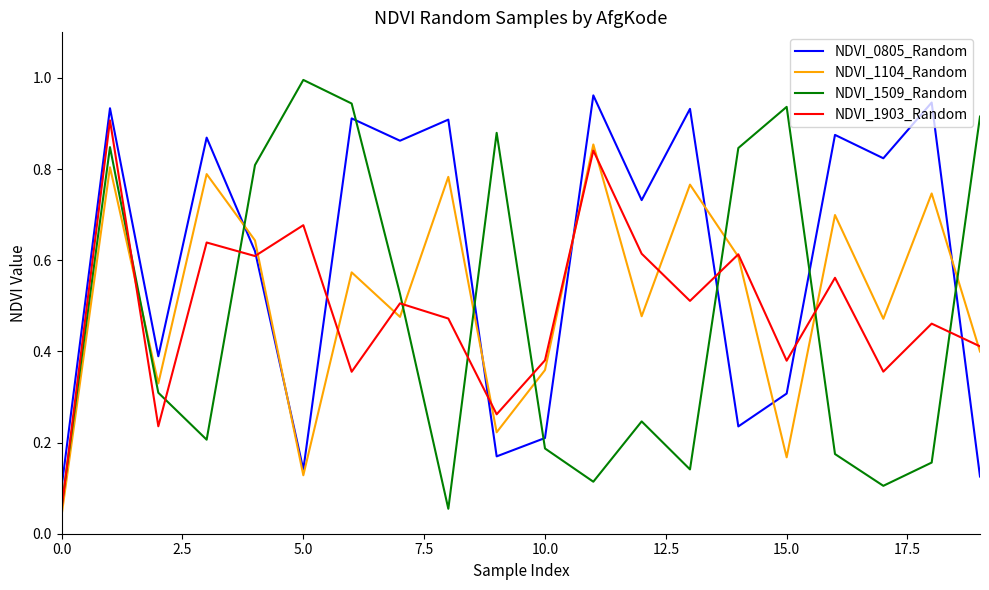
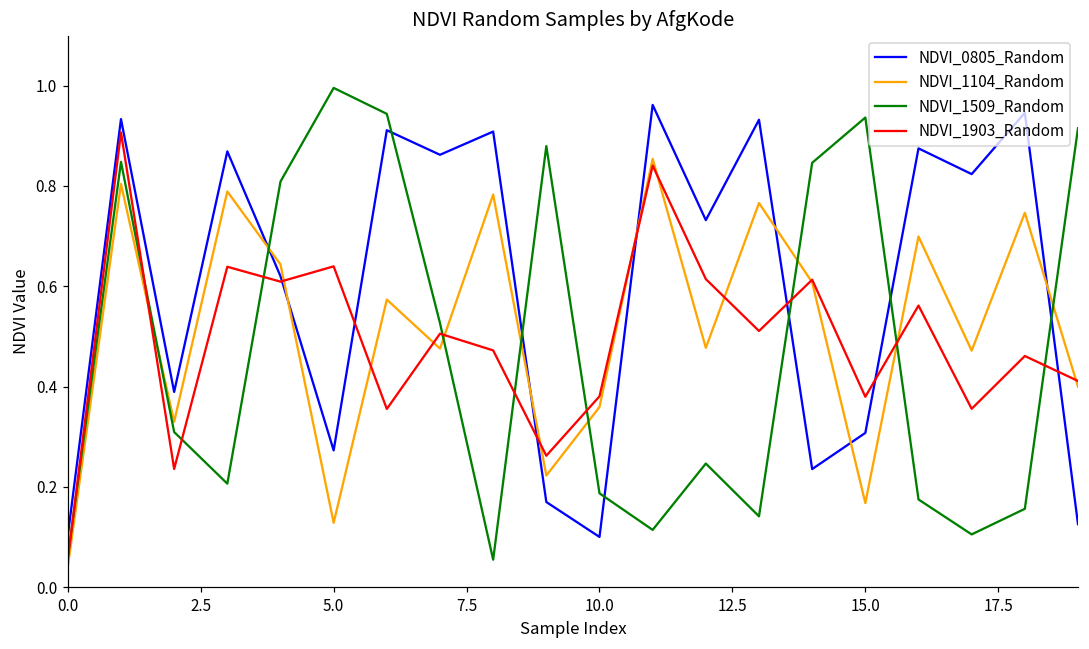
NDVI_0805_Random, 5.0: 0.14 -> 0.27
NDVI_1903_Random, 5.0: 0.68 -> 0.64
NDVI_0805_Random, 10.0: 0.21 -> 0.10
